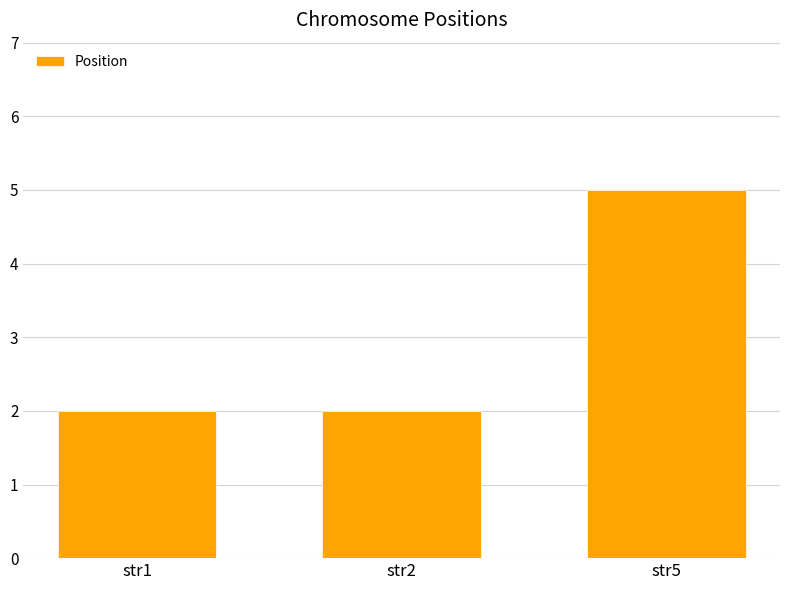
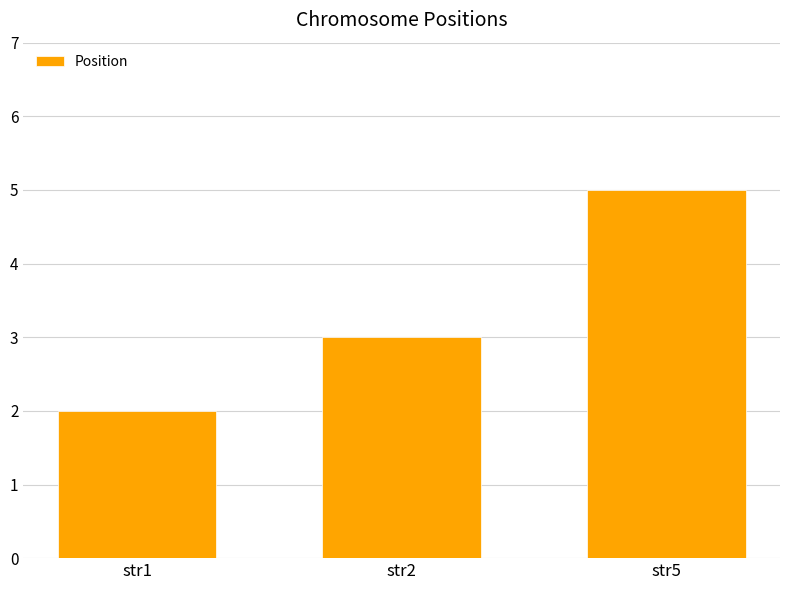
str2: 2 -> 3
